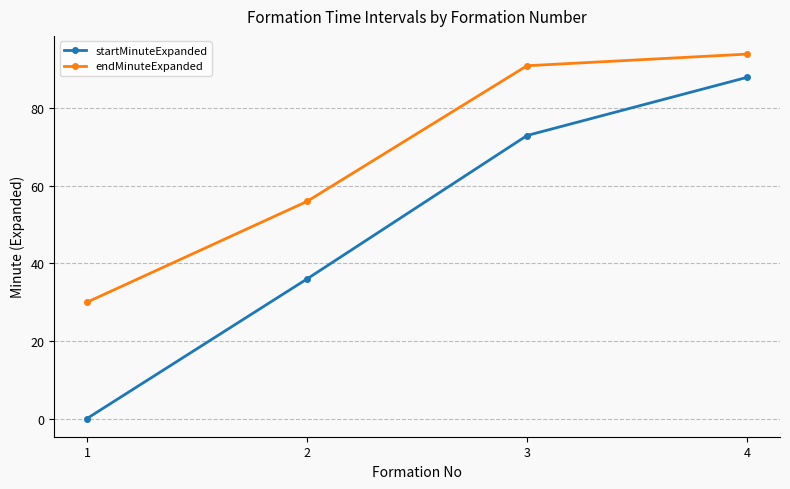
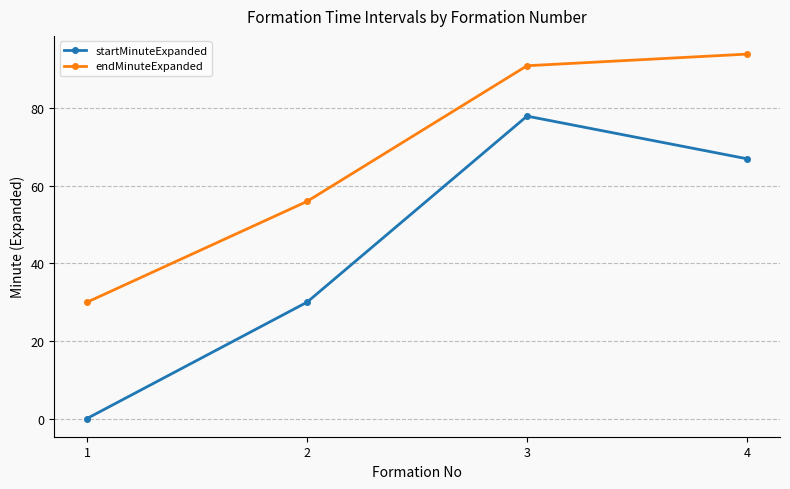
startMinuteExpanded, 2: 36 -> 30
startMinuteExpanded, 3: 73 -> 78
startMinuteExpanded, 4: 88 -> 67
